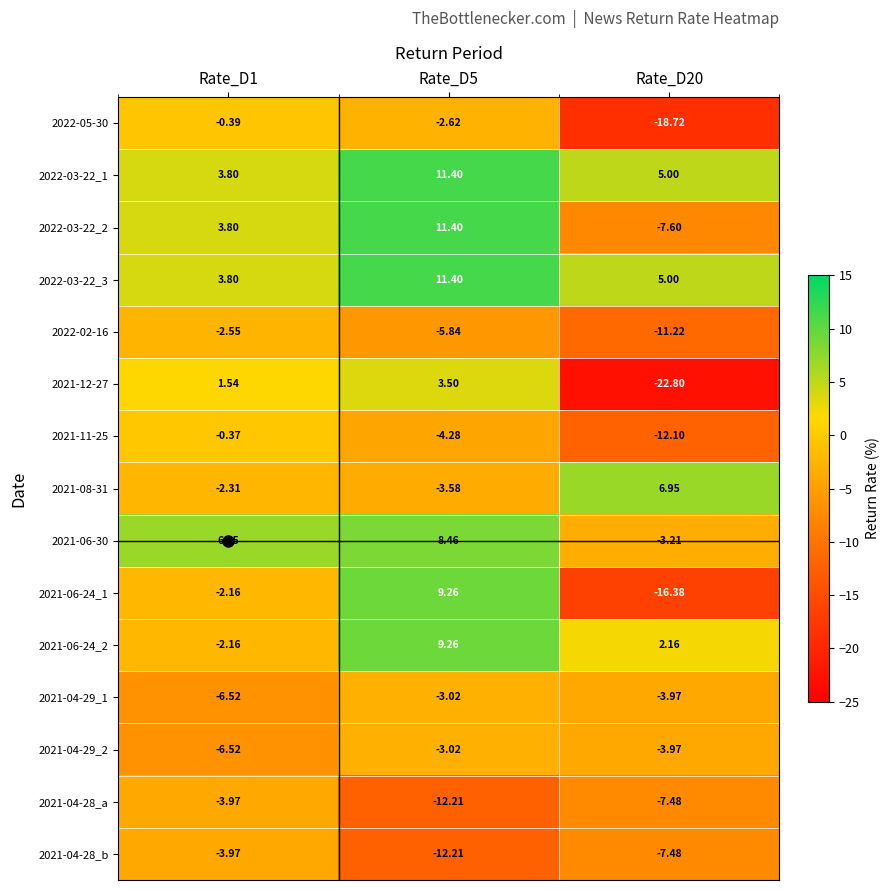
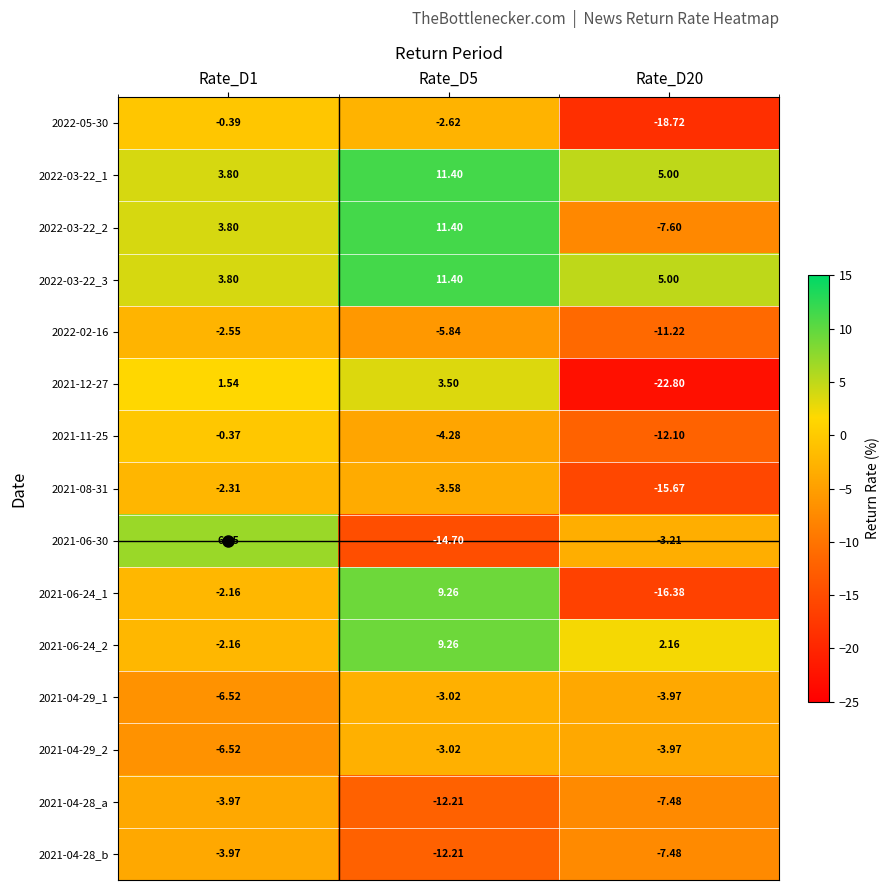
2021-08-31, Rate_D20: 6.95 -> -15.67
2021-06-30, Rate_D5: 8.46 -> -14.70
